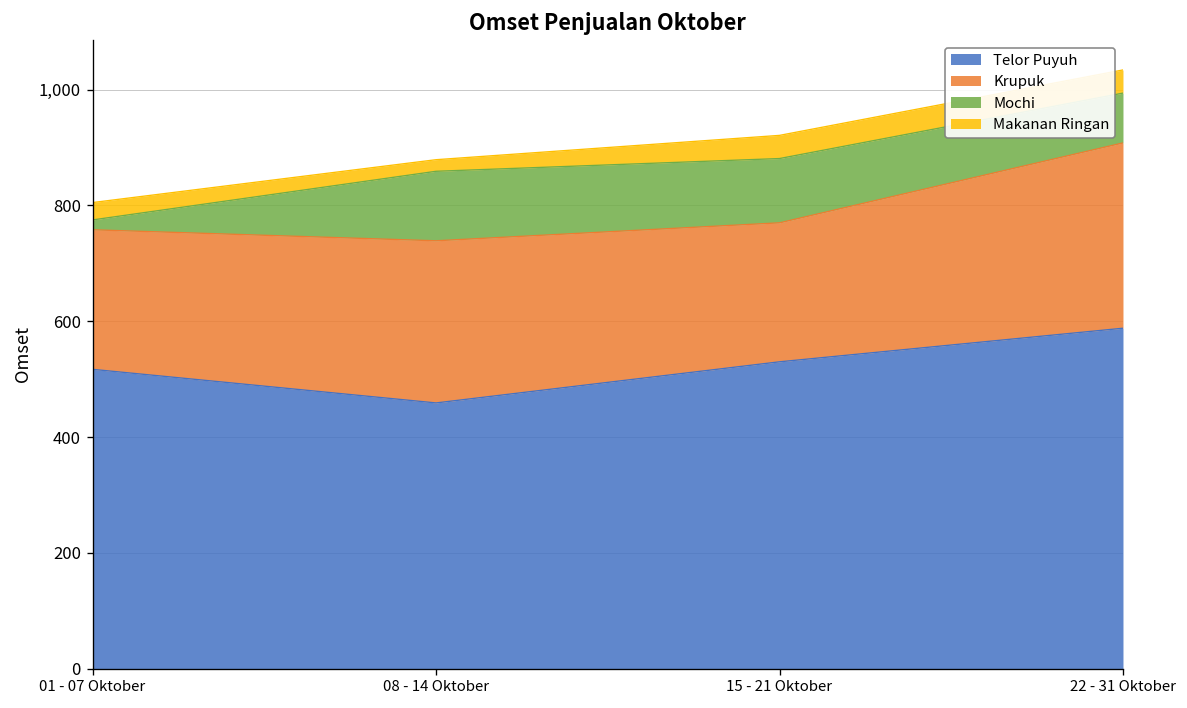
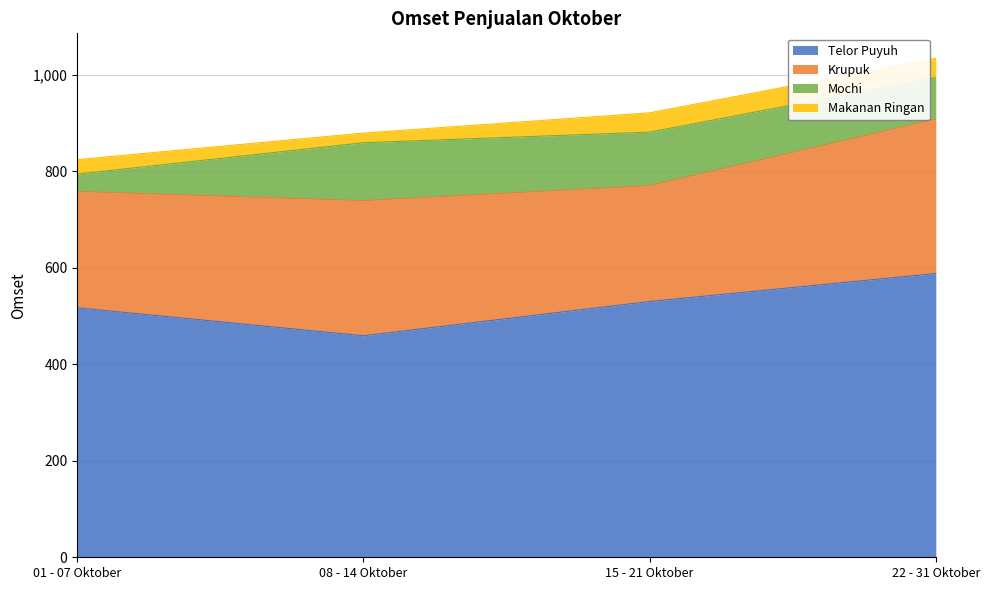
Mochi, 01 - 07 Oktober: 20 -> 40
